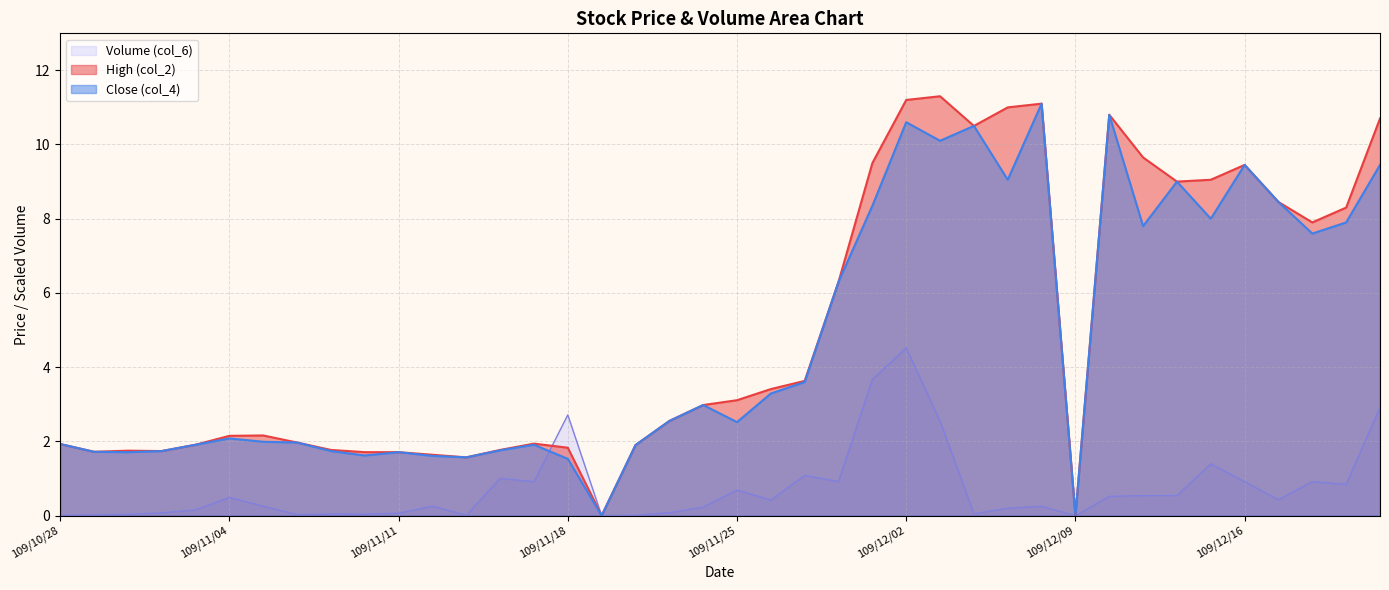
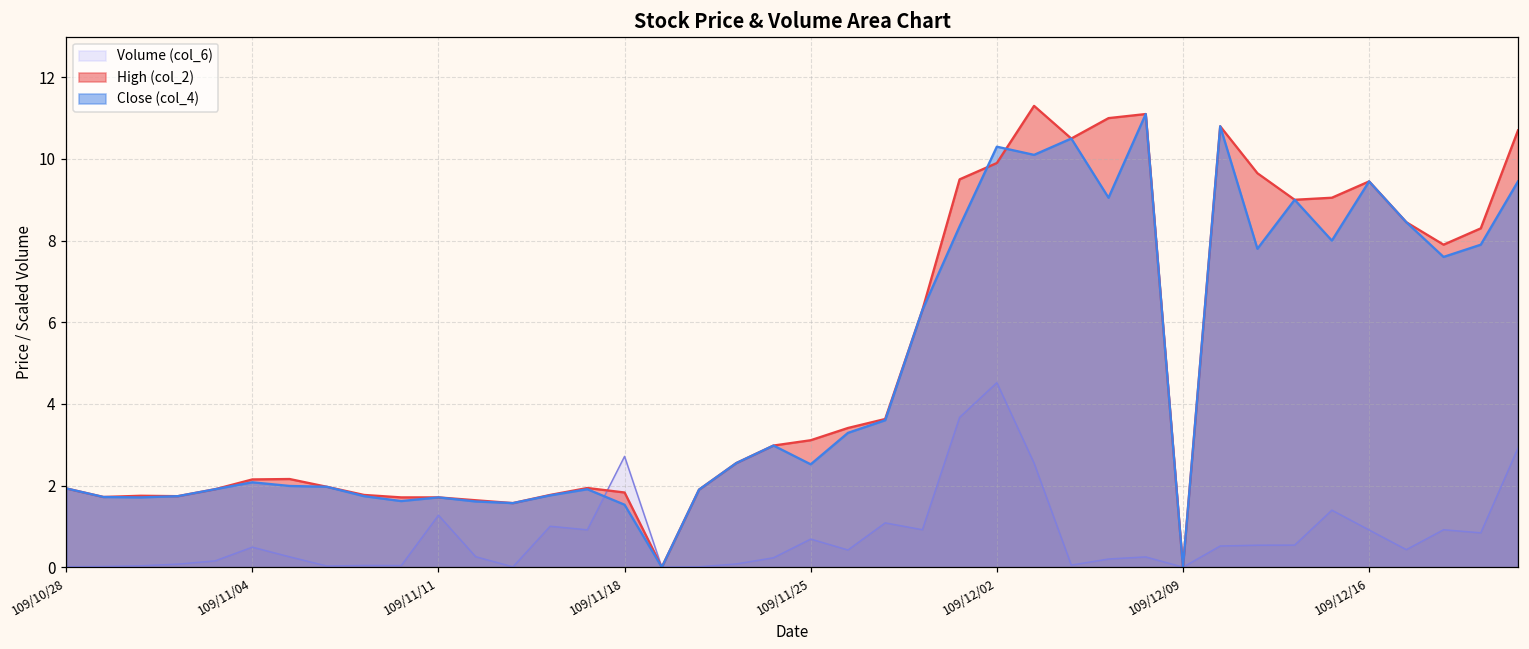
Volume (col_6), 109/11/11: 0.1 -> 1.3
High (col_2), 109/12/02: 11.2 -> 9.9
Close (col_4), 109/12/02: 10.6 -> 10.3
